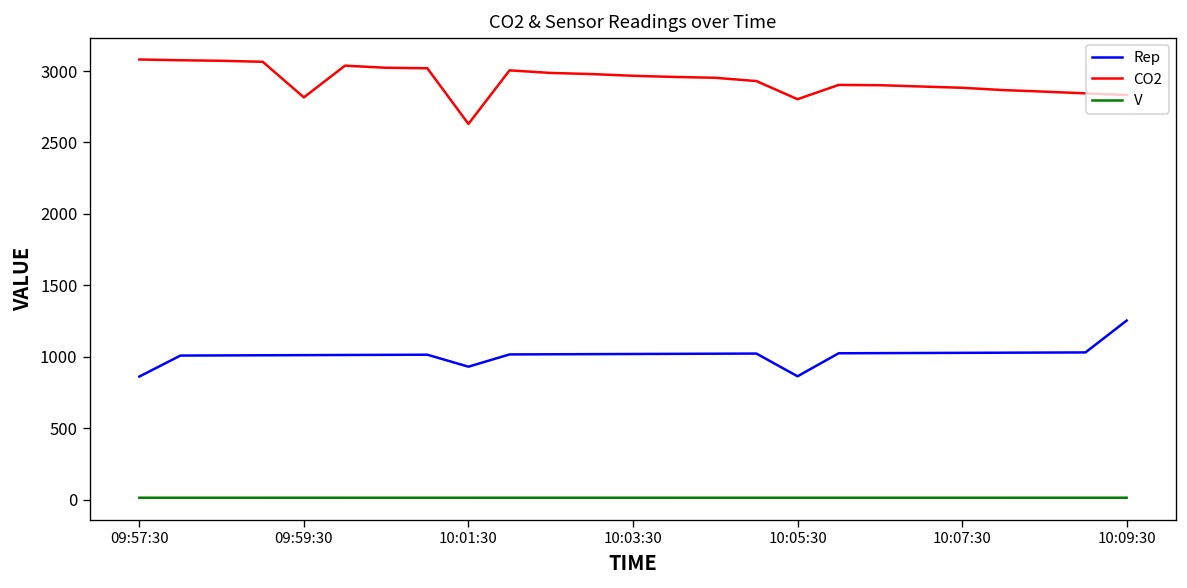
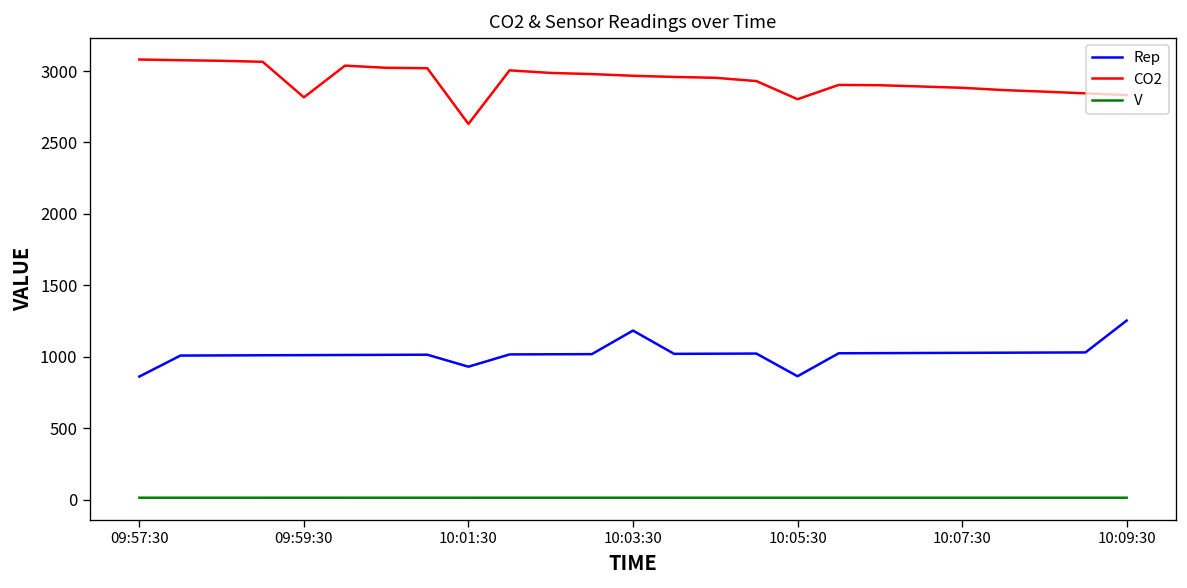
Rep, 10:03:30: 1020 -> 1180
